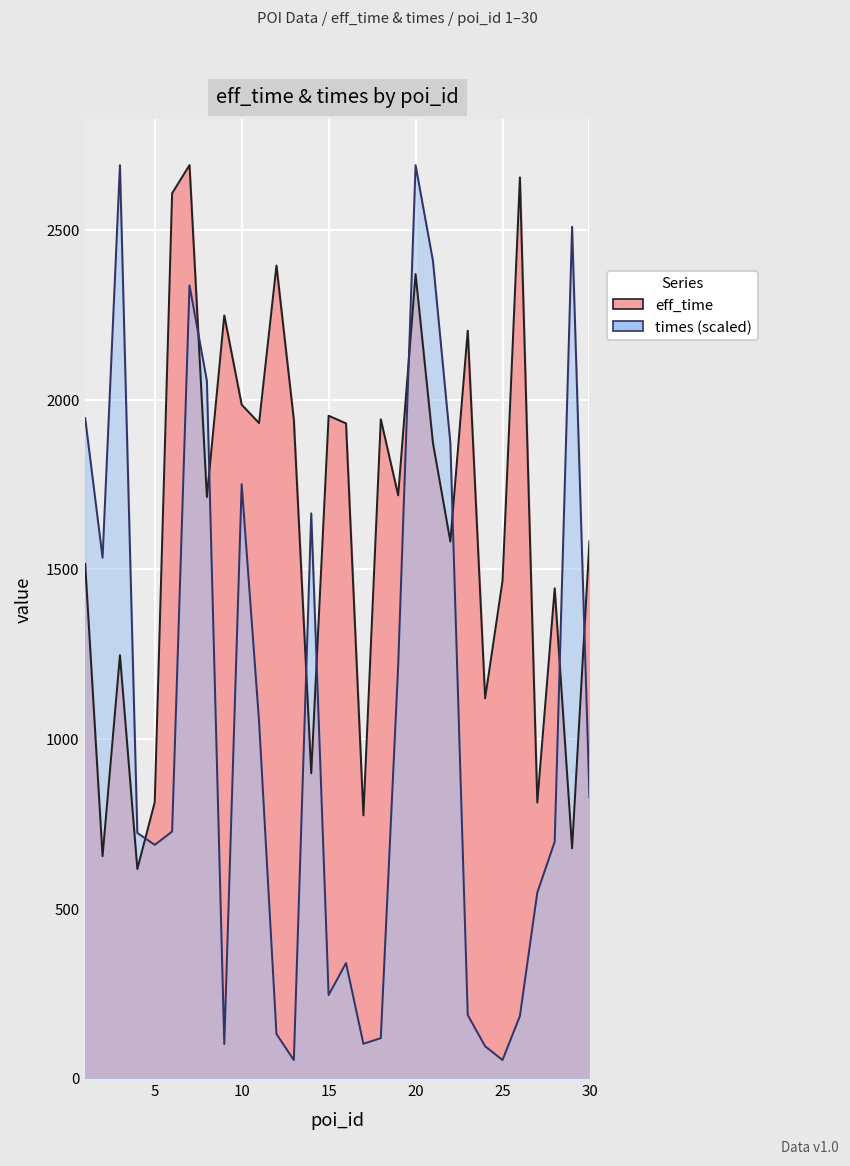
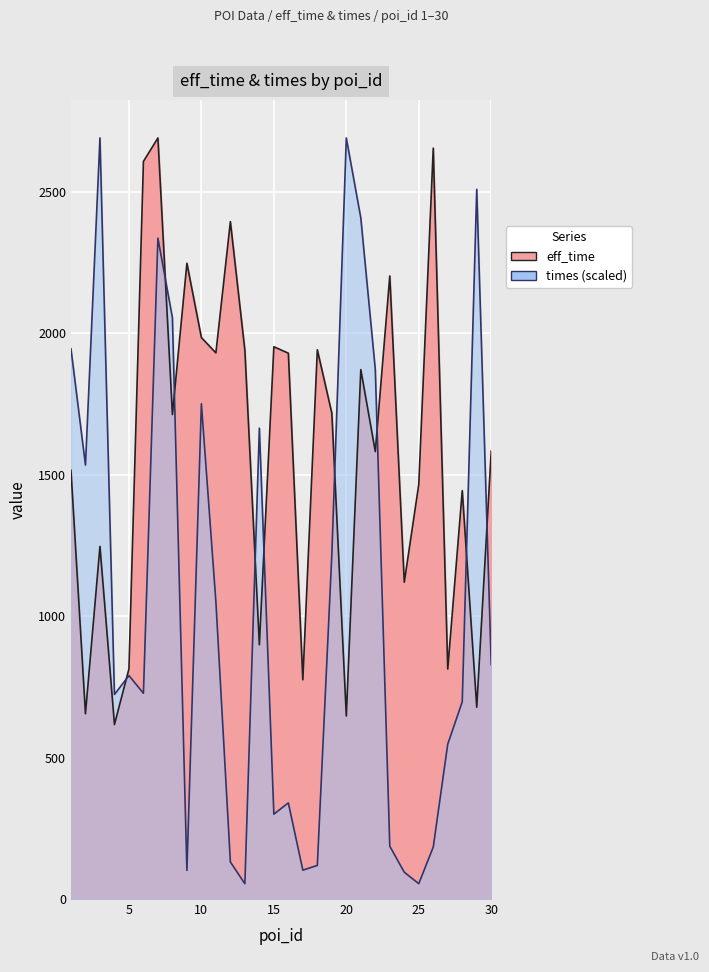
times (scaled), 5: 690 -> 790
times (scaled), 15: 250 -> 300
eff_time, 20: 2370 -> 650
